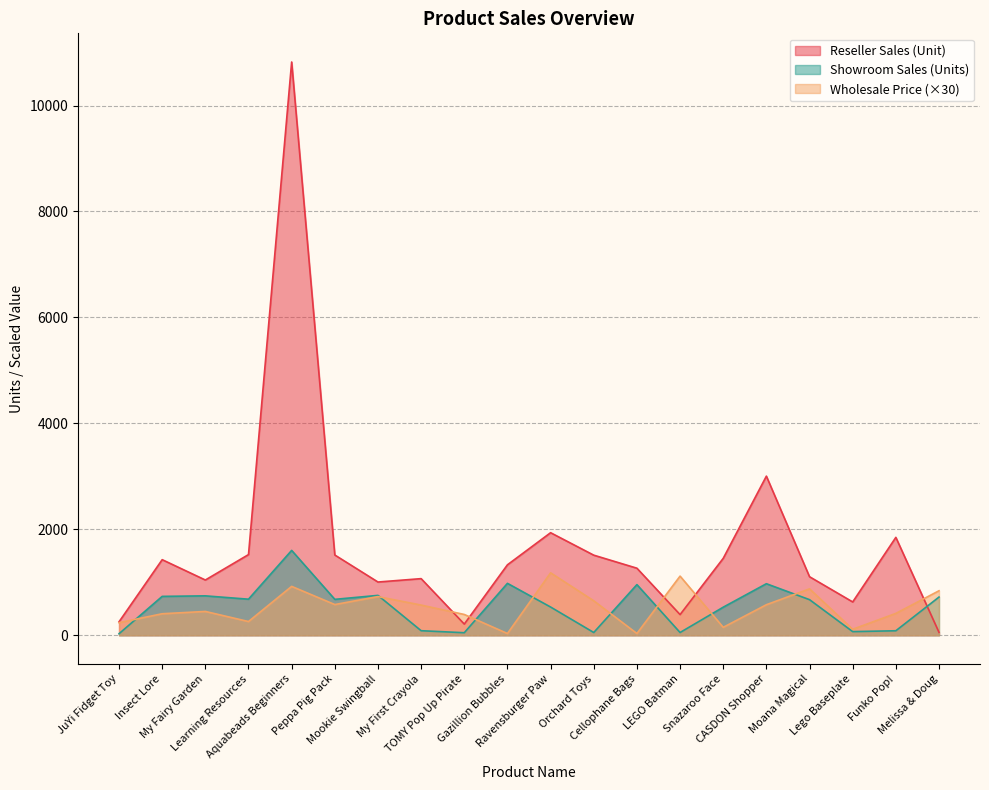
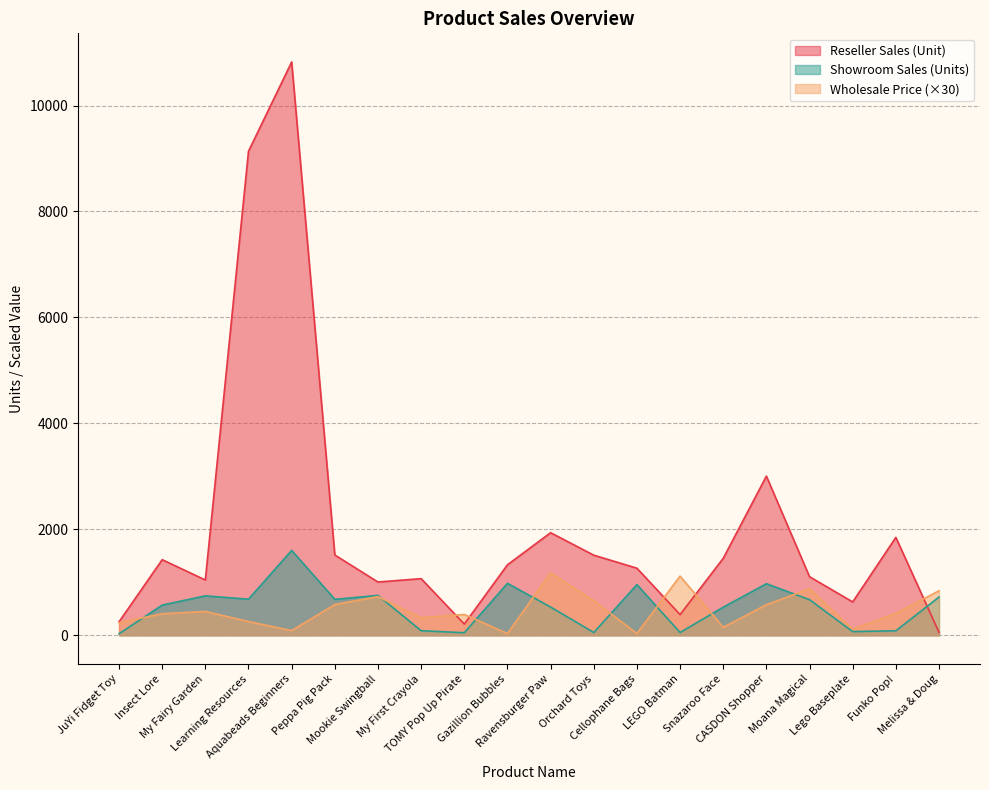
Showroom Sales (Units), Insect Lore: 700 -> 600
Reseller Sales (Unit), Learning Resources: 1500 -> 9100
Wholesale Price (×30), Aquabeads Beginners: 900 -> 100
Wholesale Price (×30), My First Crayola: 600 -> 300
